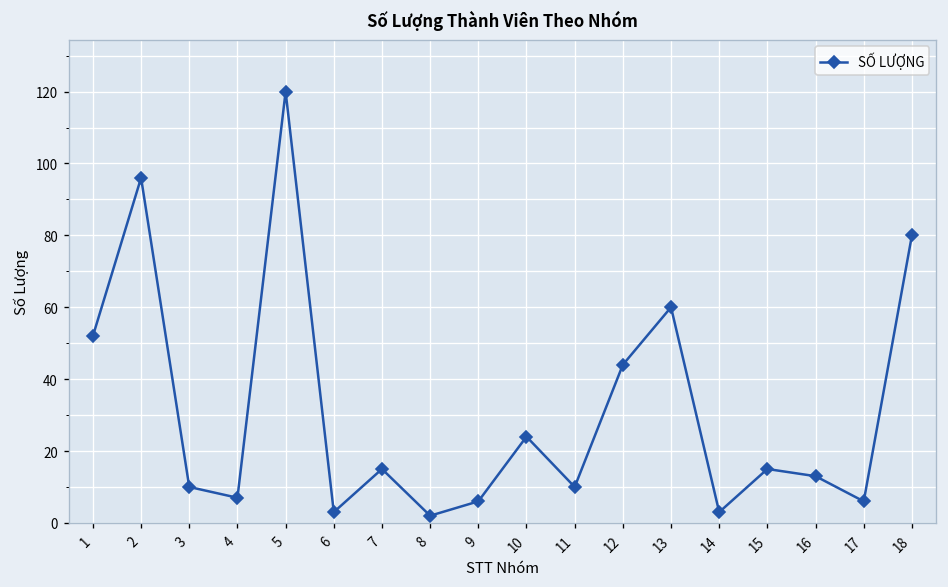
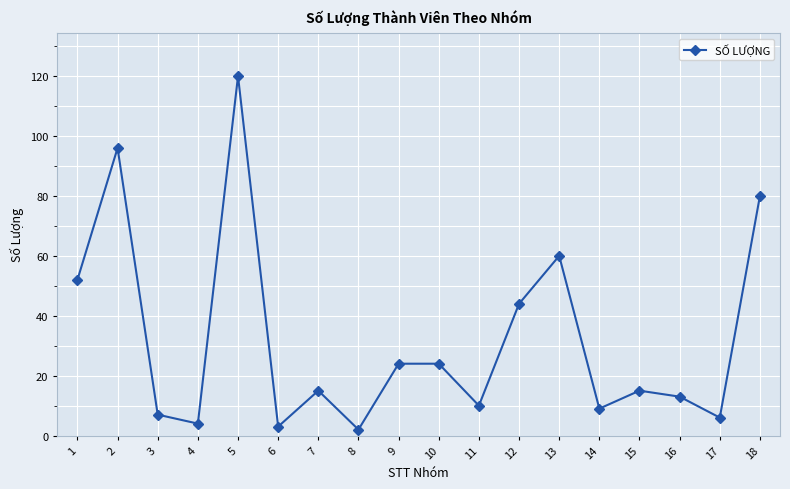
3: 10 -> 7
4: 7 -> 4
9: 6 -> 24
14: 3 -> 9
